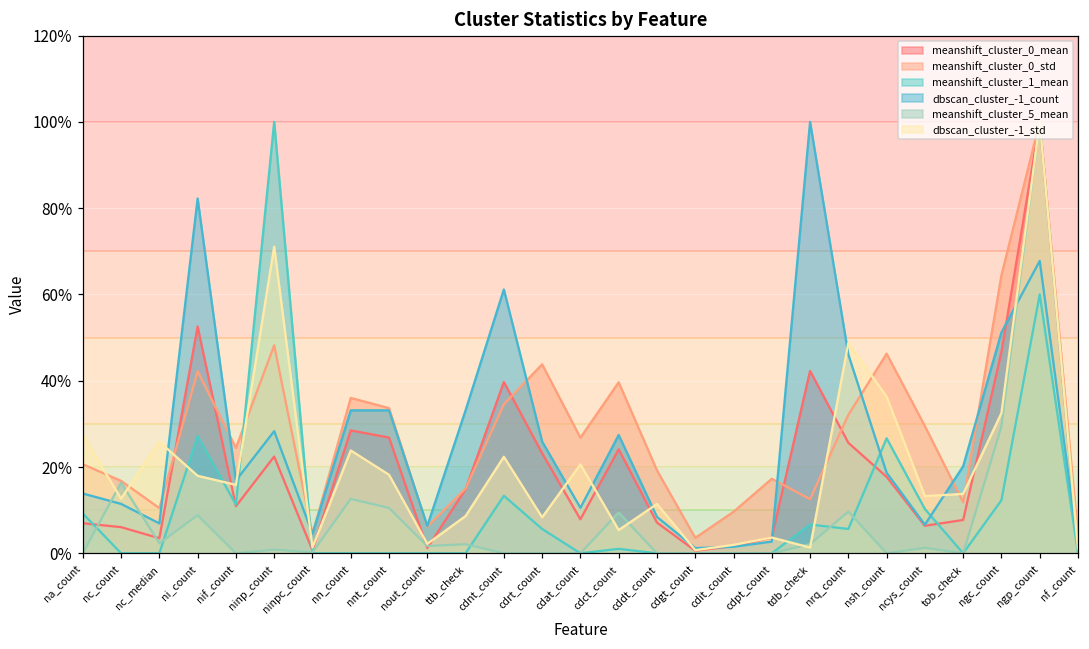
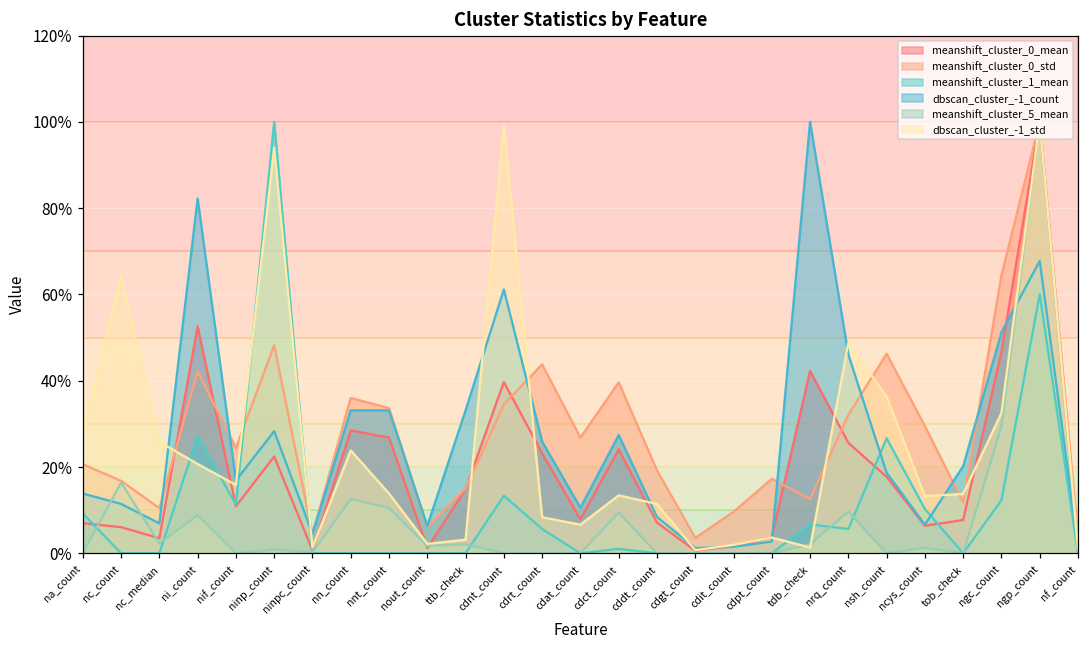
dbscan_cluster_-1_std, nc_count: 13% -> 64%
dbscan_cluster_-1_std, ni_count: 18% -> 21%
dbscan_cluster_-1_std, ninp_count: 71% -> 94%
dbscan_cluster_-1_std, nnt_count: 18% -> 14%
dbscan_cluster_-1_std, ttb_check: 9% -> 3%
dbscan_cluster_-1_std, cdnt_count: 22% -> 99%
dbscan_cluster_-1_std, cdat_count: 21% -> 7%
dbscan_cluster_-1_std, cdct_count: 5% -> 13%
